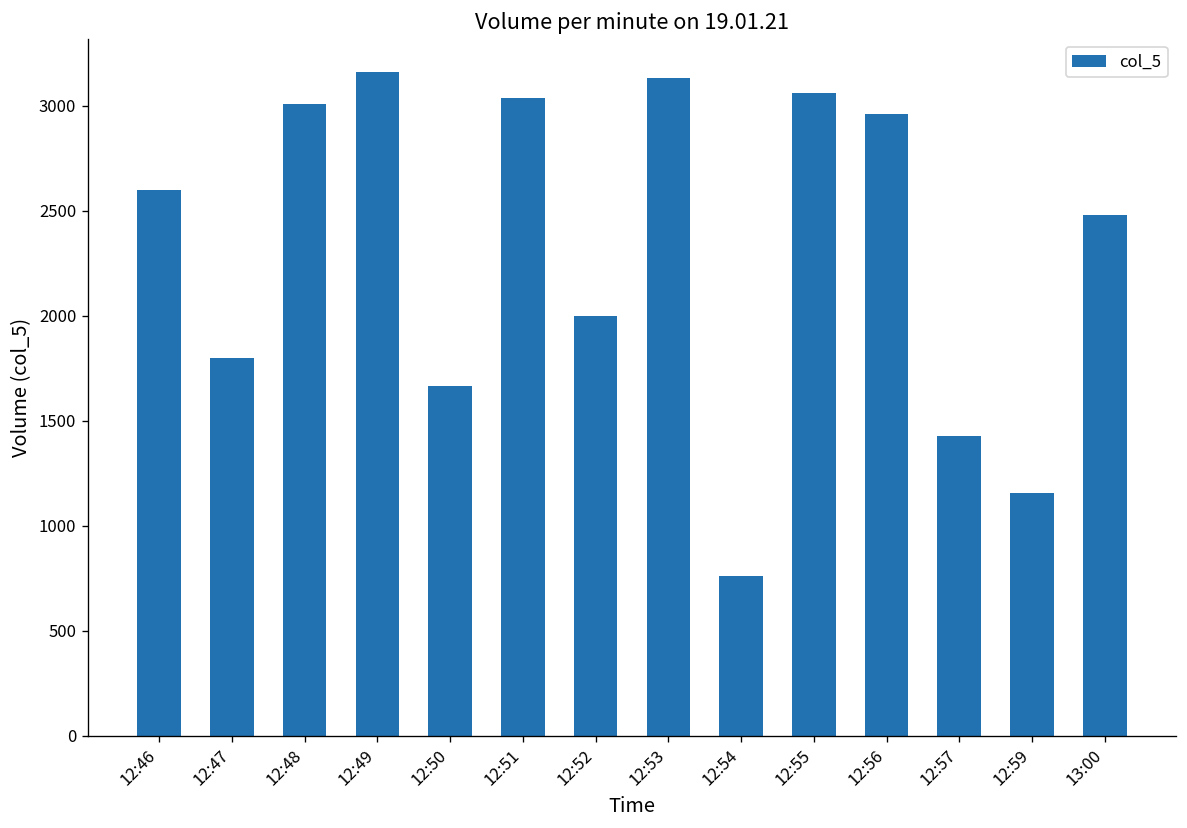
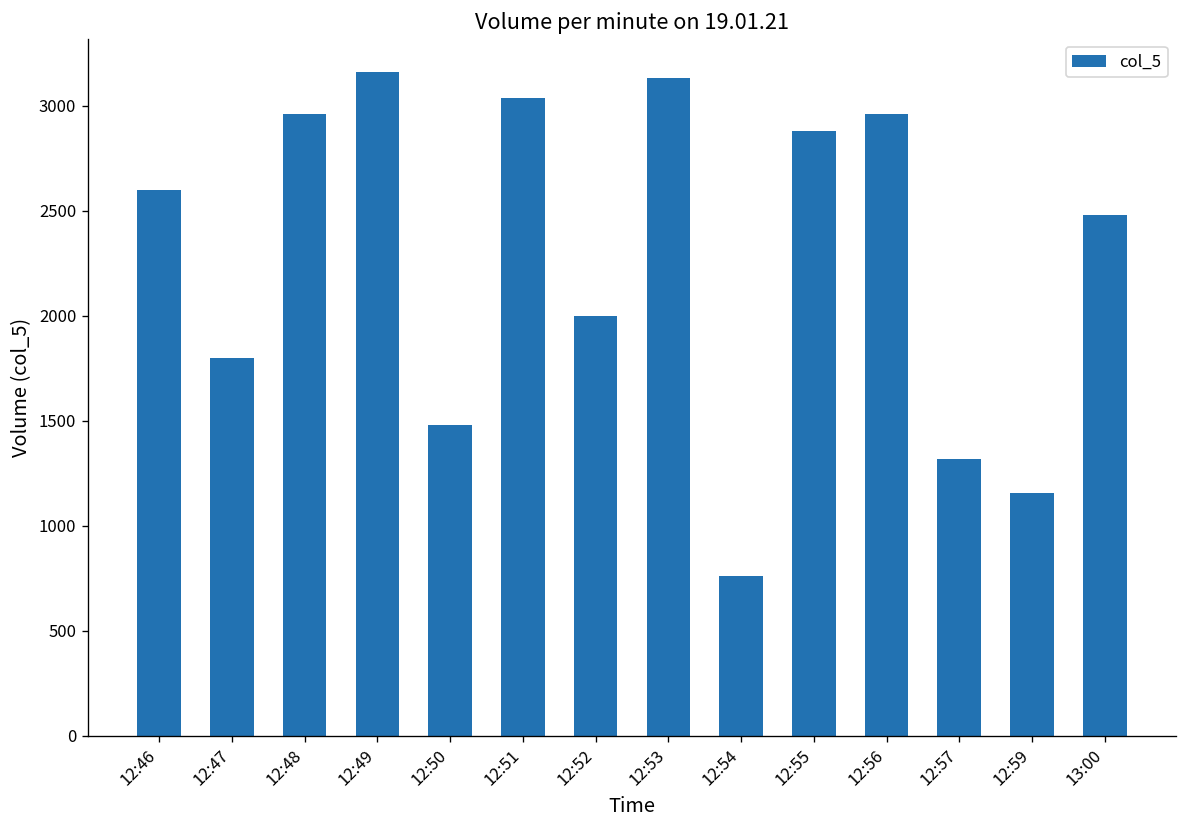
12:48: 3010 -> 2960
12:50: 1670 -> 1480
12:55: 3060 -> 2880
12:57: 1430 -> 1320
